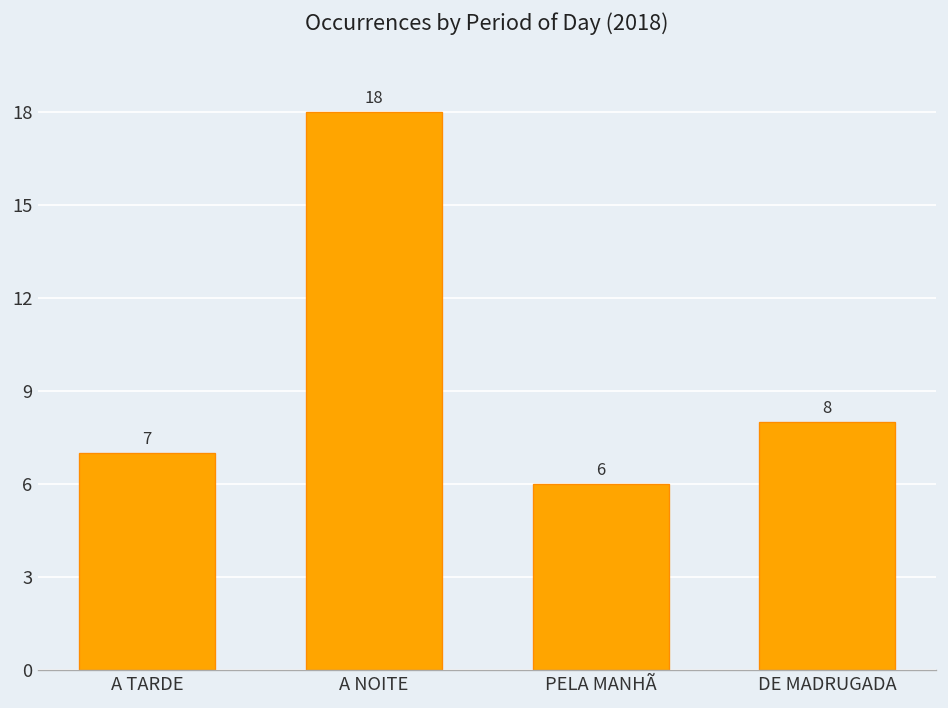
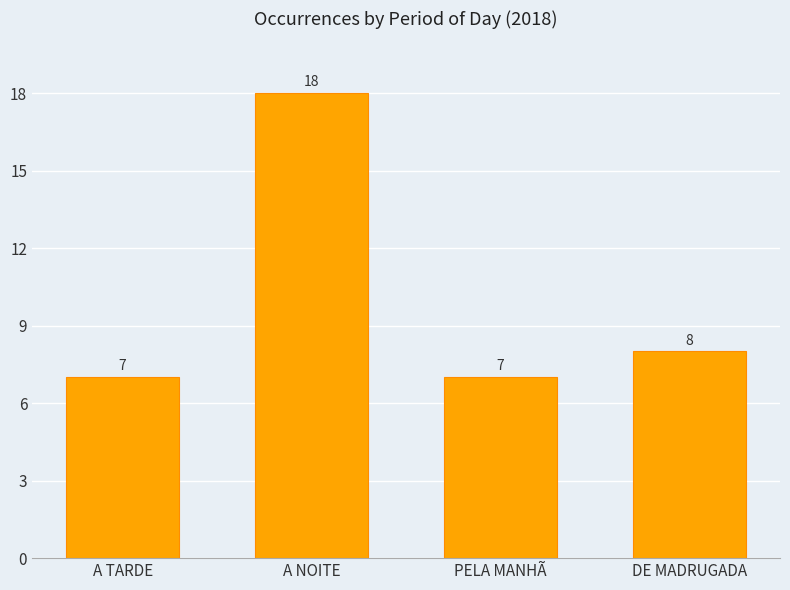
PELA MANHÃ: 6 -> 7
